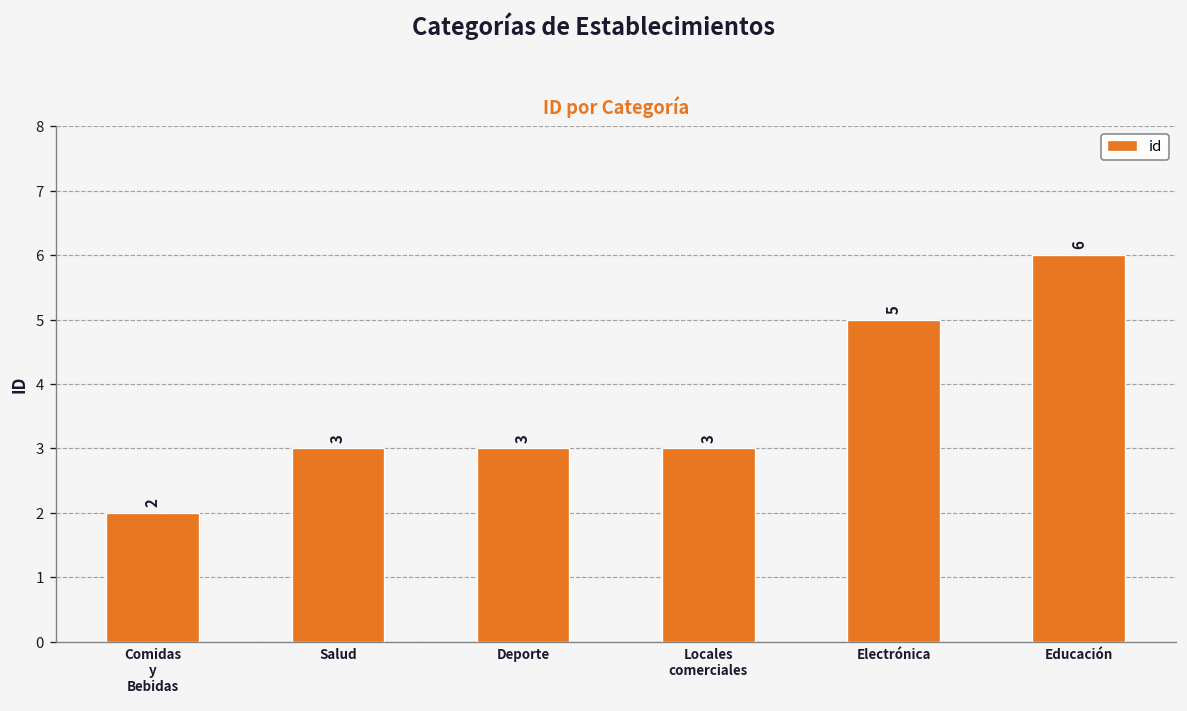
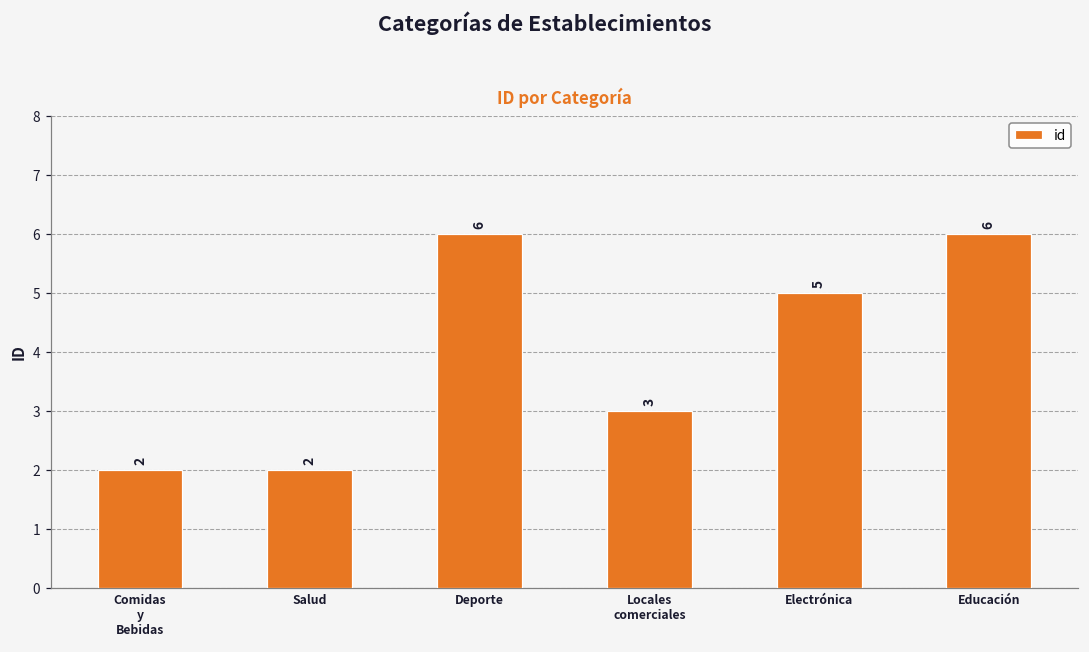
Salud: 3 -> 2
Deporte: 3 -> 6
